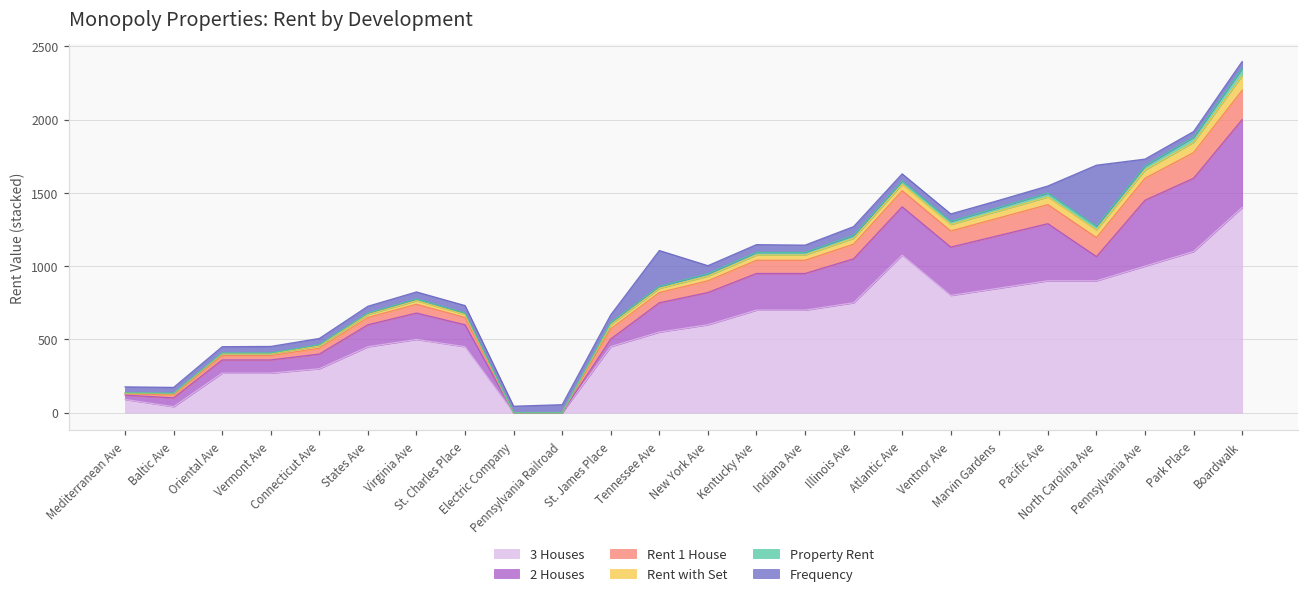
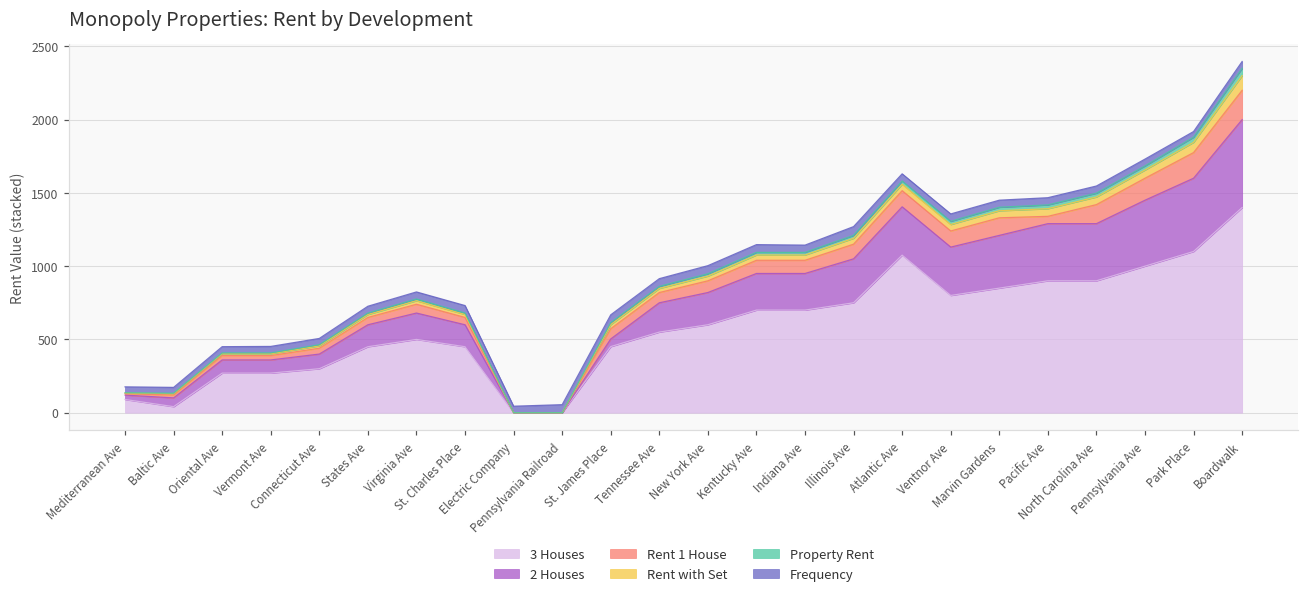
Frequency, Tennessee Ave: 240 -> 50
Rent 1 House, Pacific Ave: 130 -> 50
2 Houses, North Carolina Ave: 170 -> 390
Frequency, North Carolina Ave: 420 -> 50
